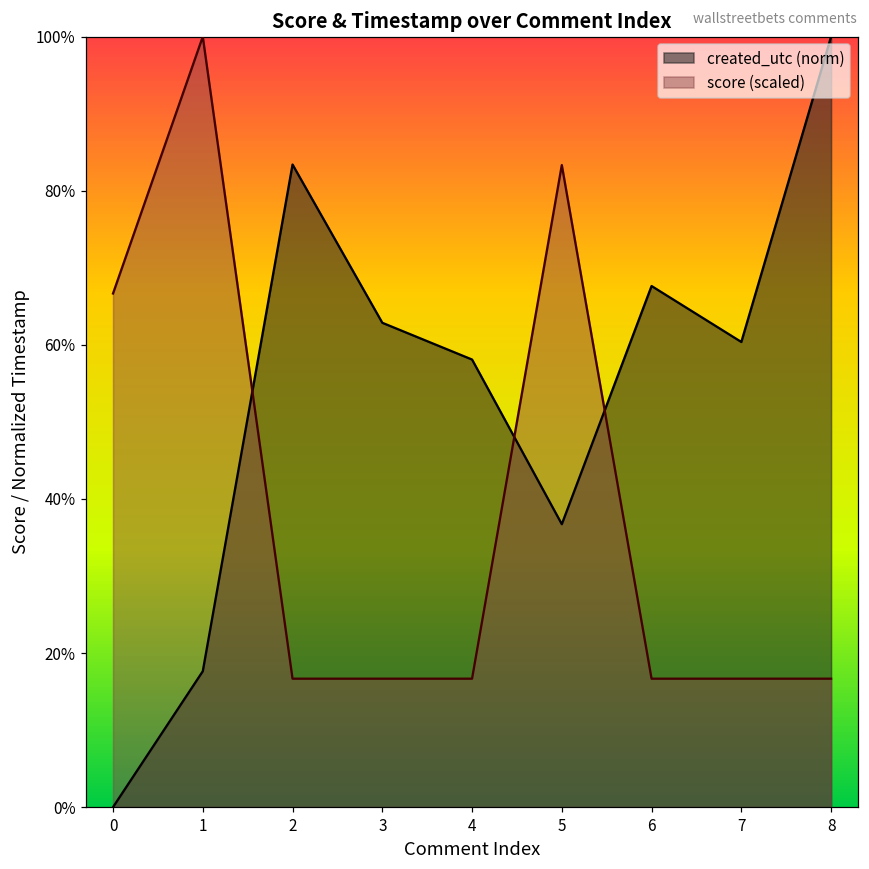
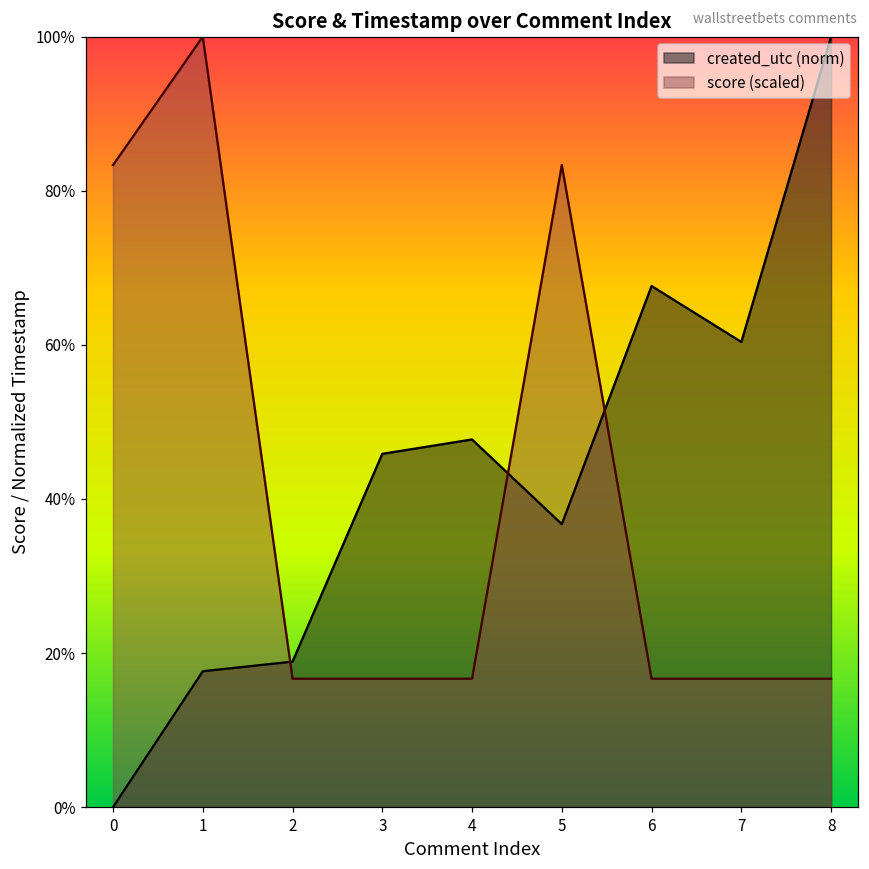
score (scaled), 0: 67% -> 83%
created_utc (norm), 2: 83% -> 19%
created_utc (norm), 3: 63% -> 46%
created_utc (norm), 4: 58% -> 48%
